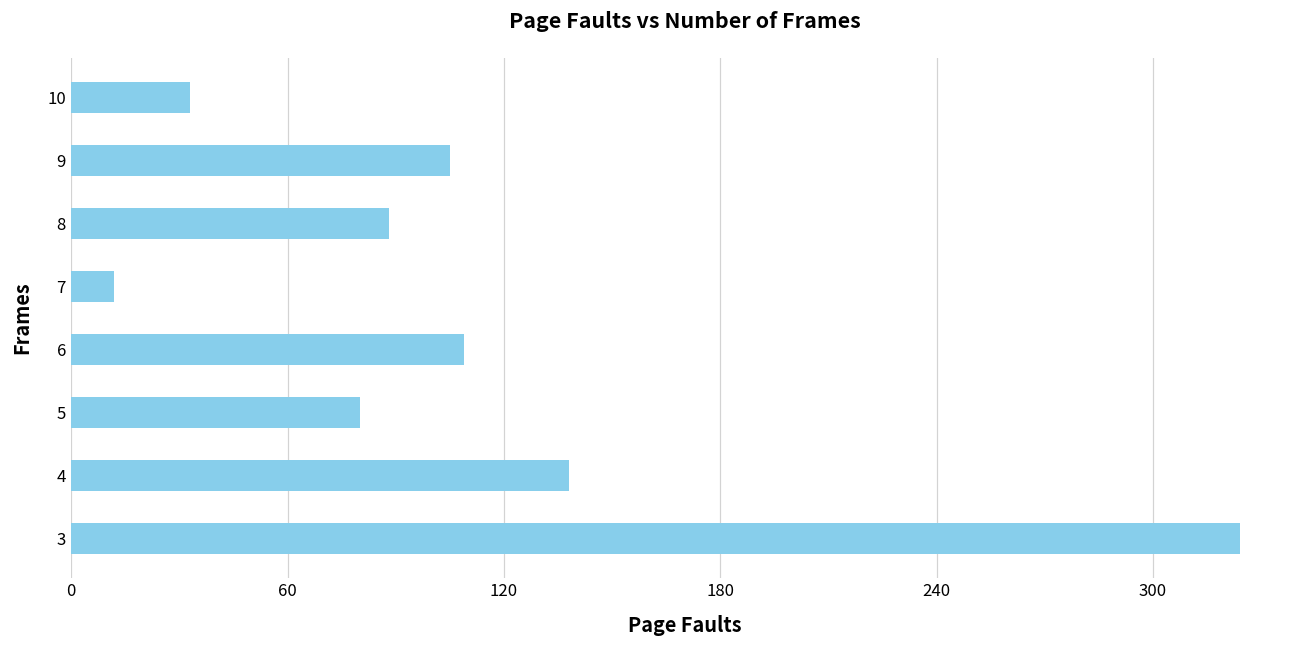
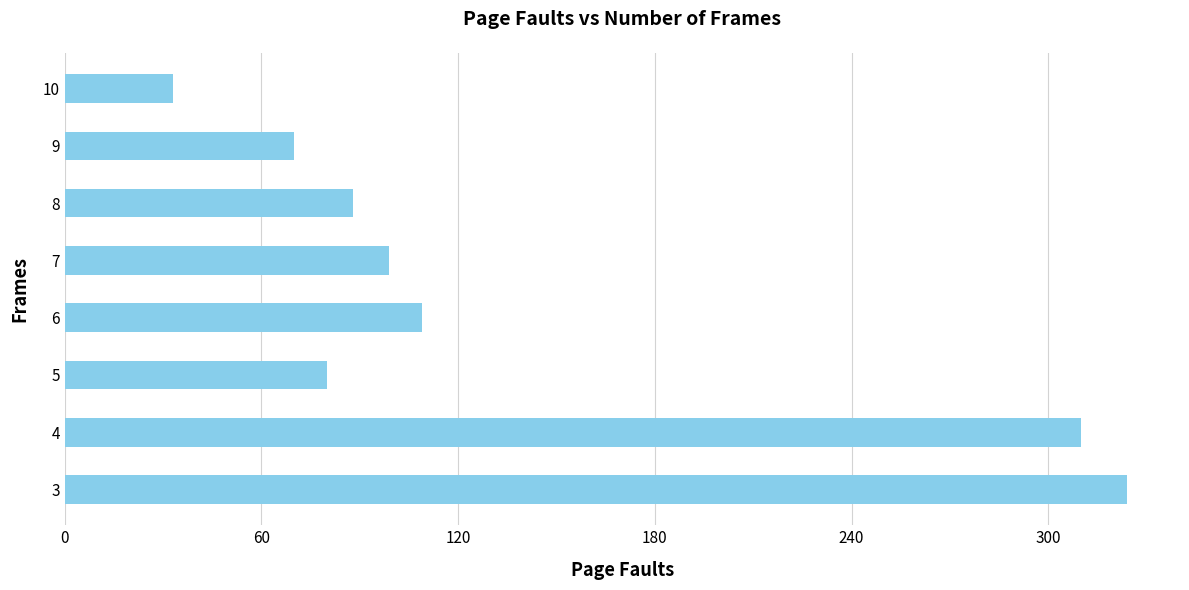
9: 105 -> 70
7: 12 -> 99
4: 138 -> 310
